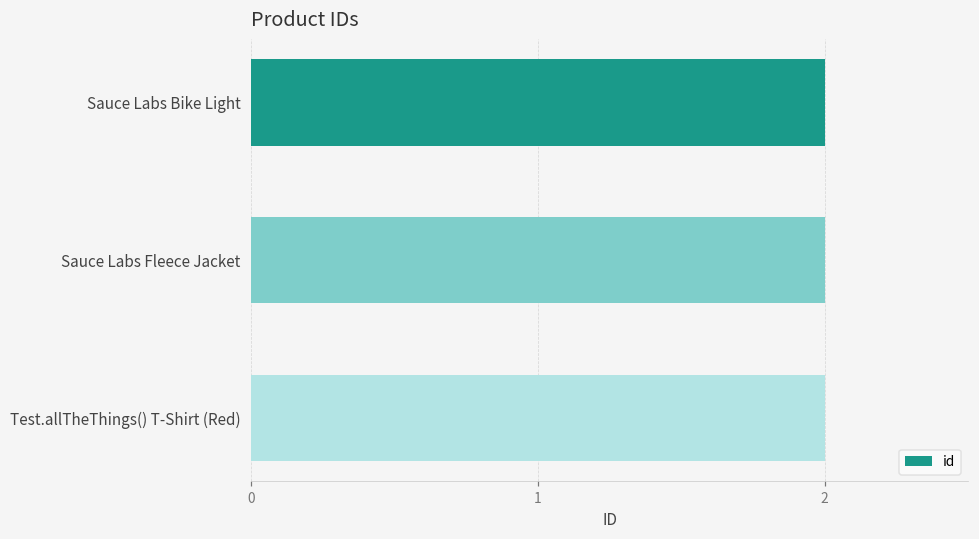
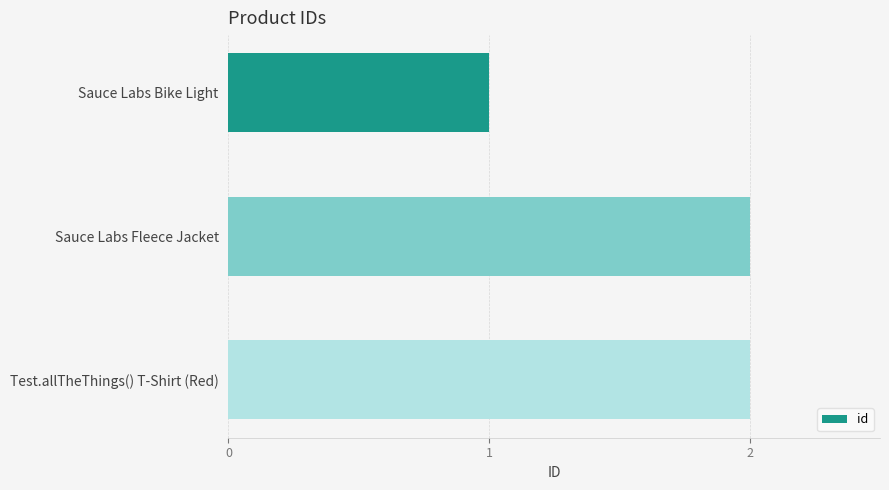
Sauce Labs Bike Light: 2 -> 1
